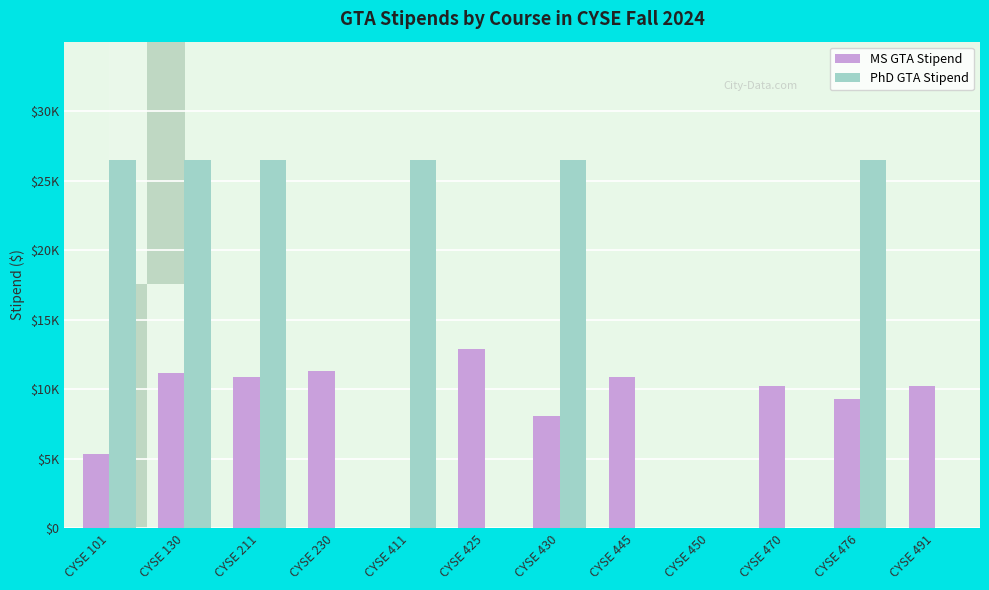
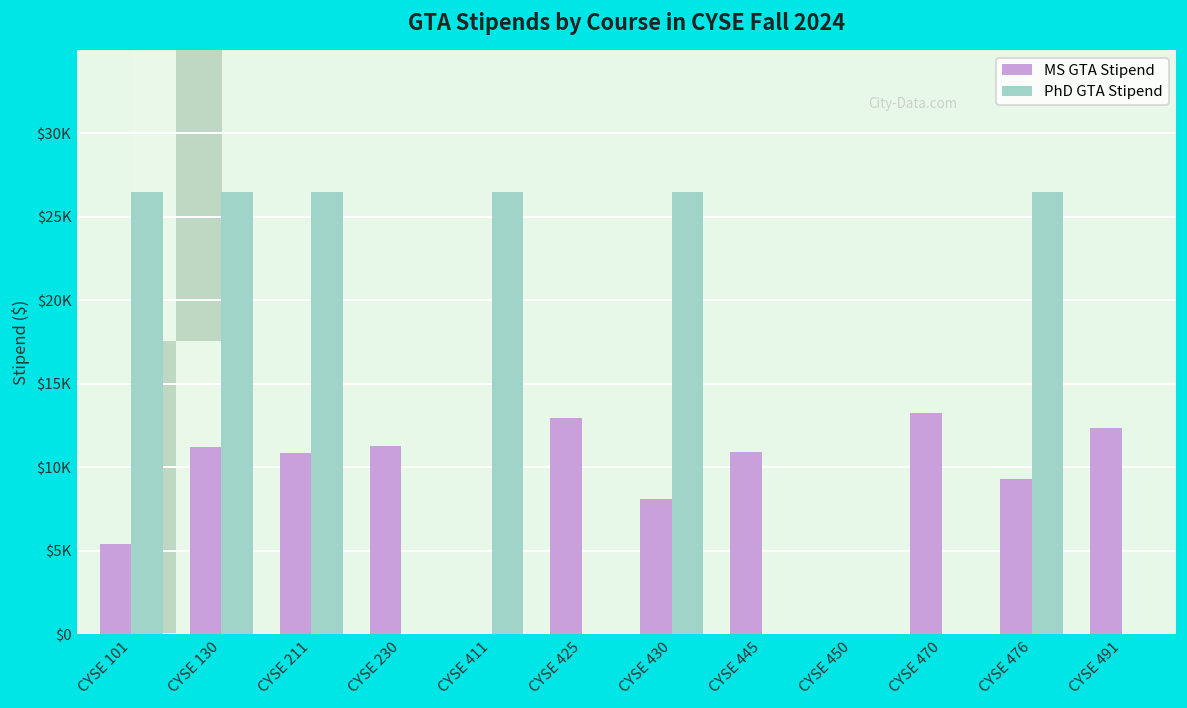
MS GTA Stipend, CYSE 470: $10300 -> $13200
MS GTA Stipend, CYSE 491: $10300 -> $12400
